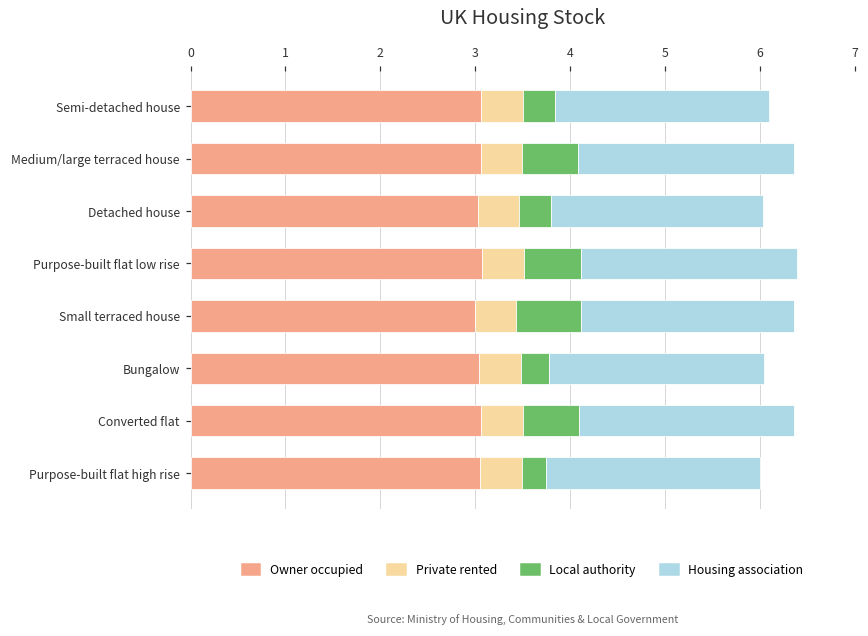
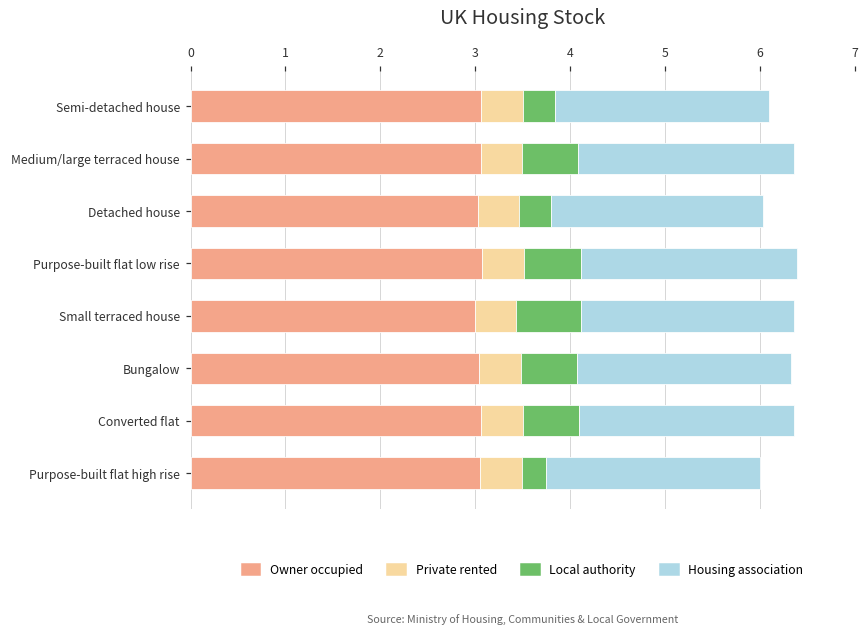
Local authority, Bungalow: 0.3 -> 0.6
